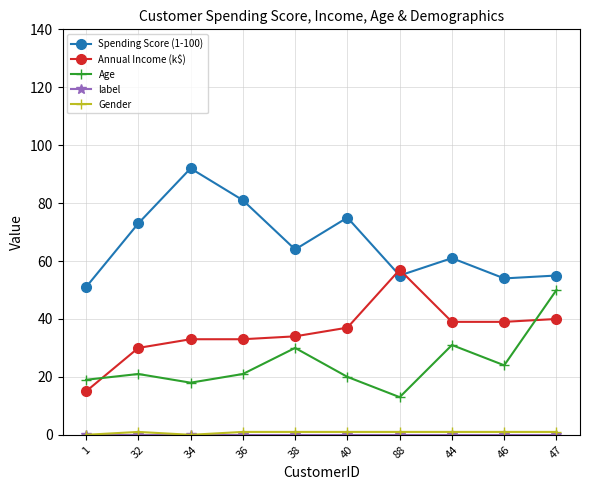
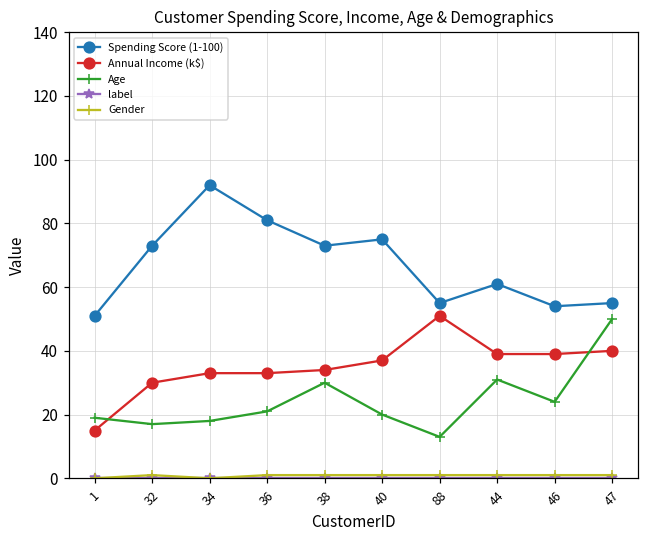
Age, 32: 21 -> 17
Spending Score (1-100), 38: 64 -> 73
Annual Income (k$), 88: 57 -> 51
